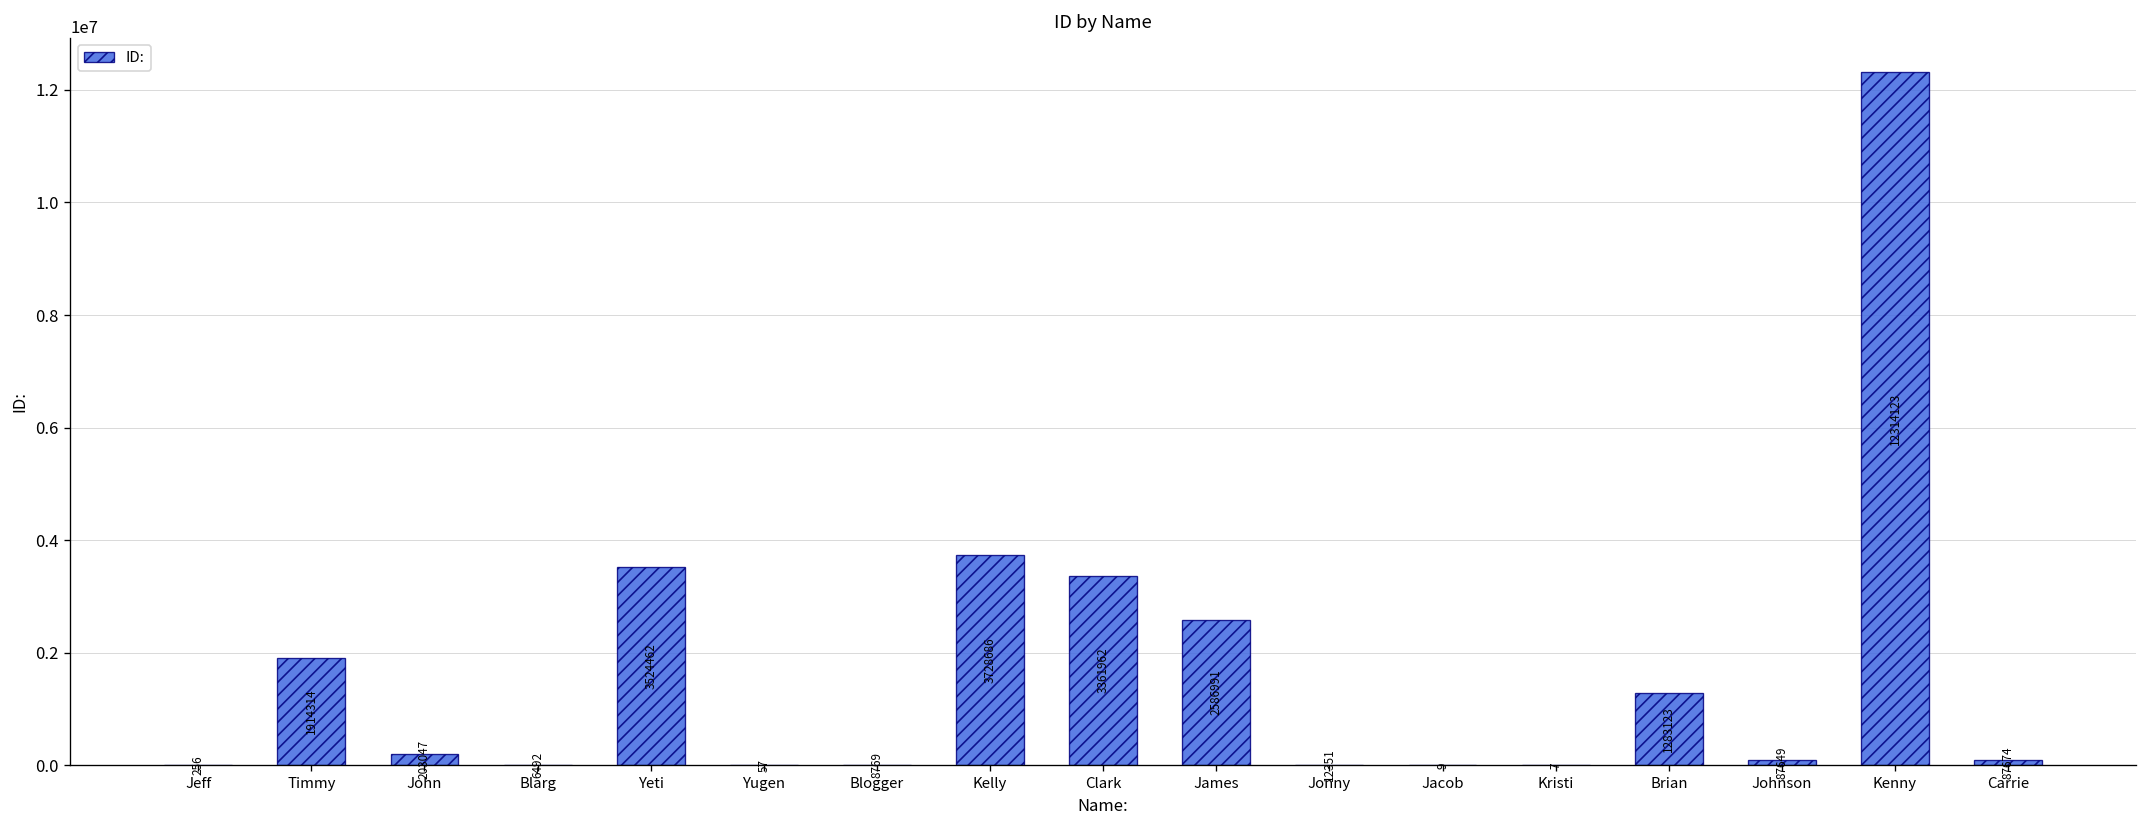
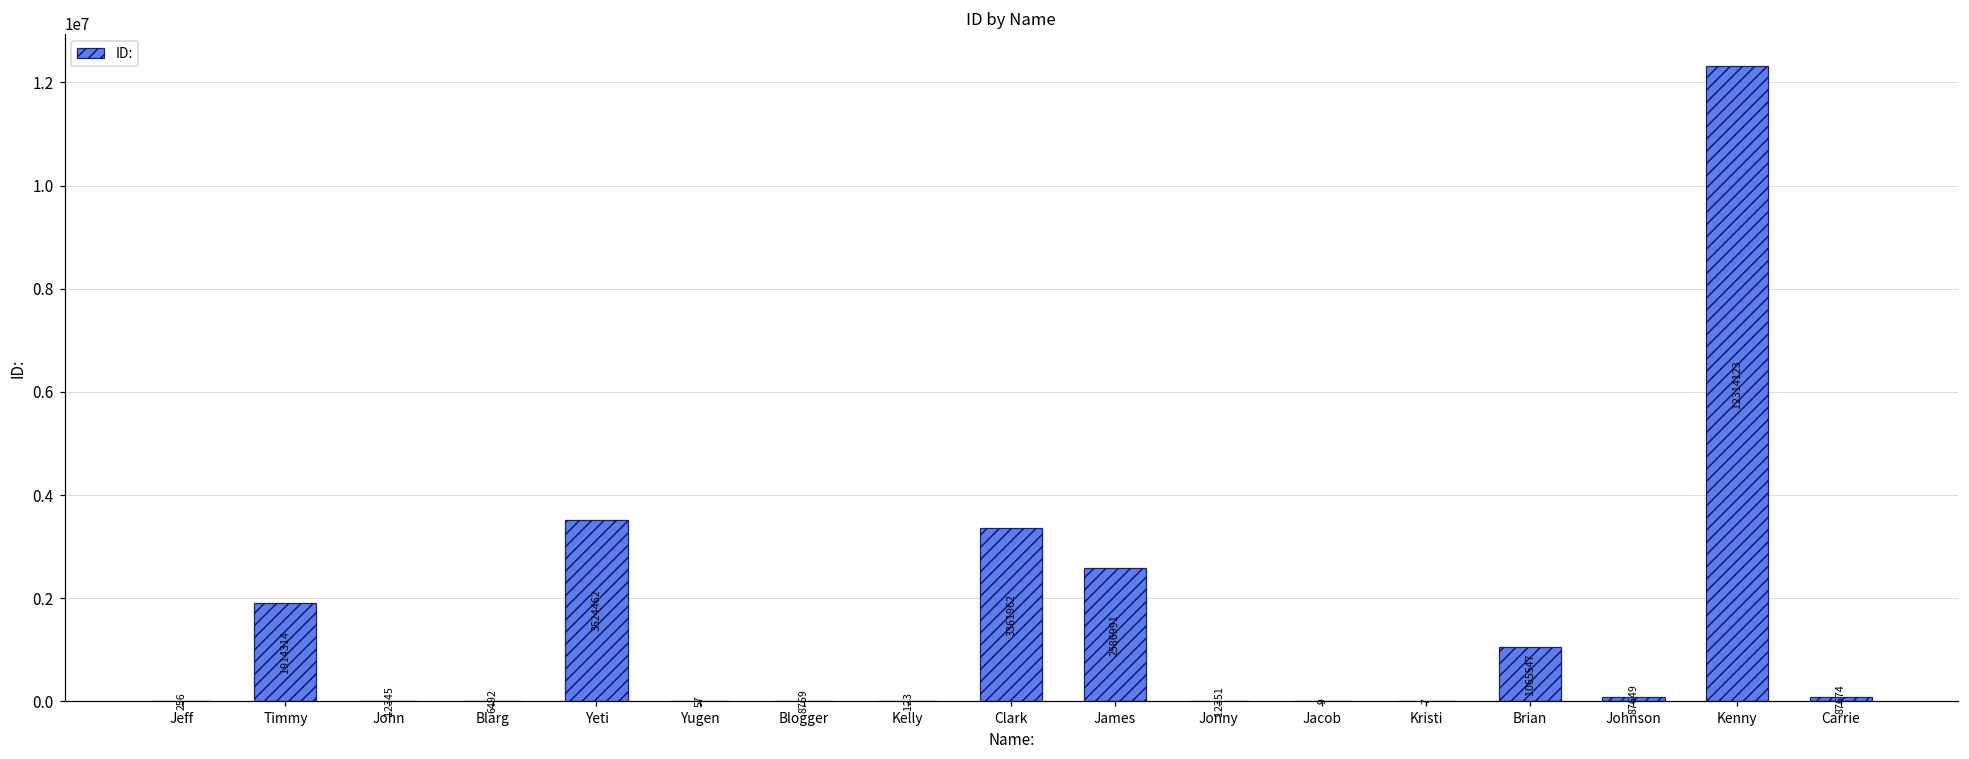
John: 203047 -> 12345
Kelly: 3728686 -> 123
Brian: 1283123 -> 1065547
